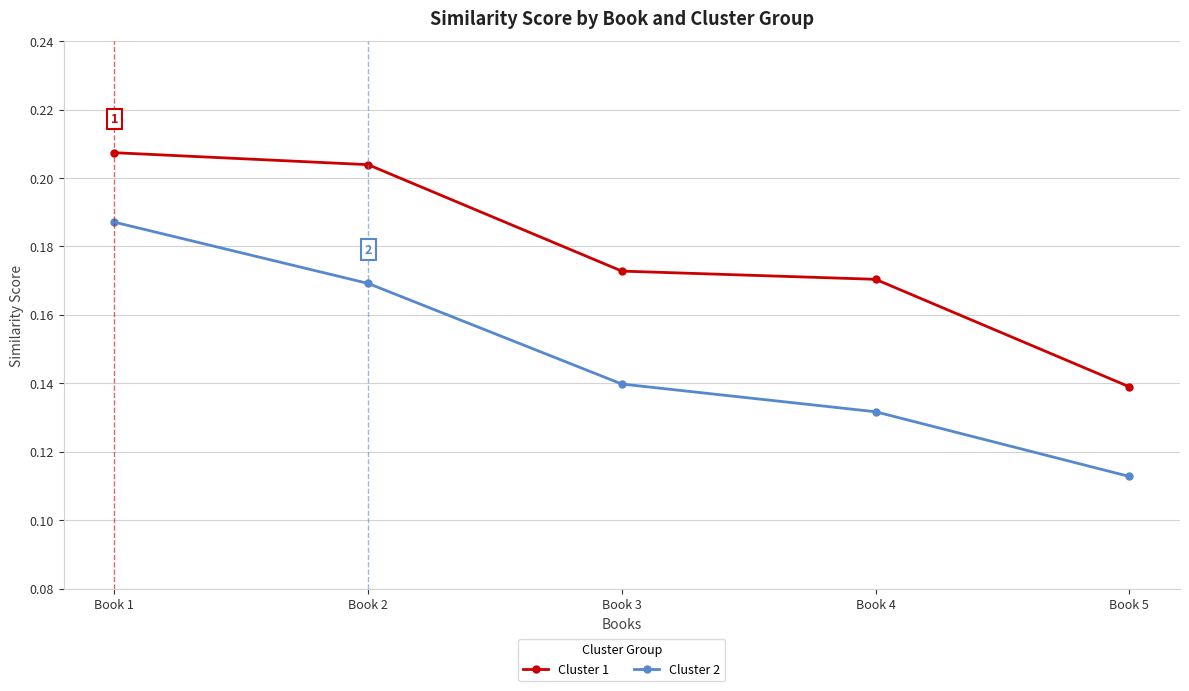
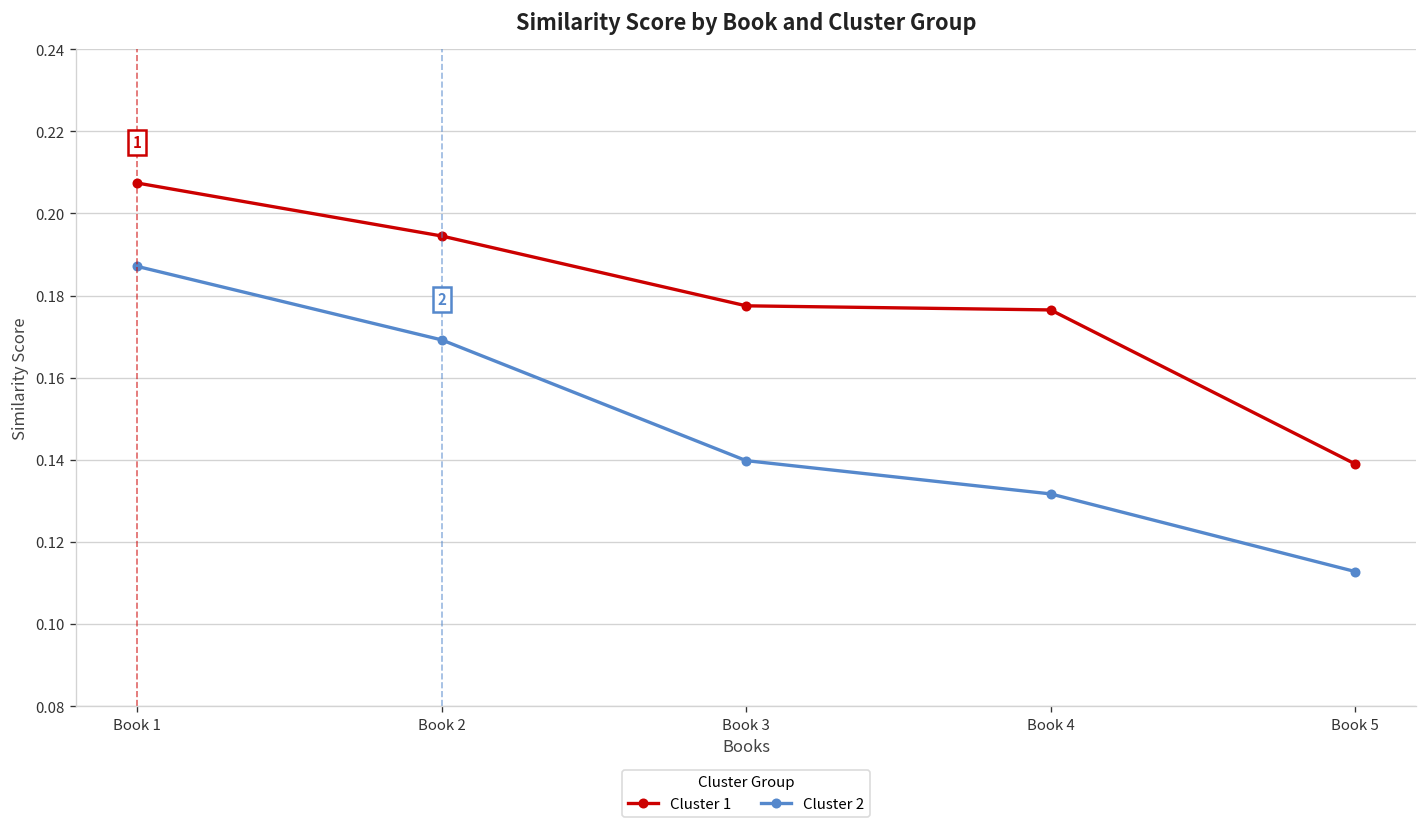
Cluster 1, Book 2: 0.204 -> 0.195
Cluster 1, Book 3: 0.173 -> 0.178
Cluster 1, Book 4: 0.170 -> 0.177
